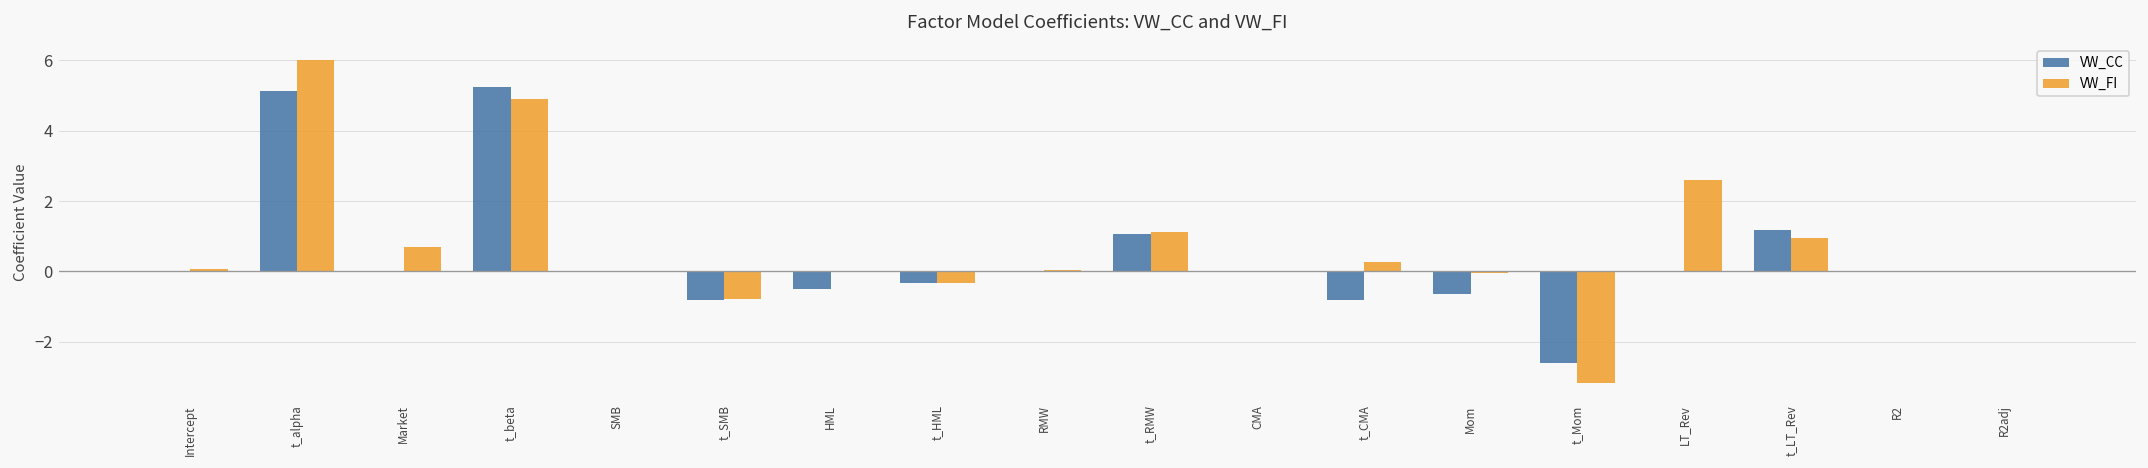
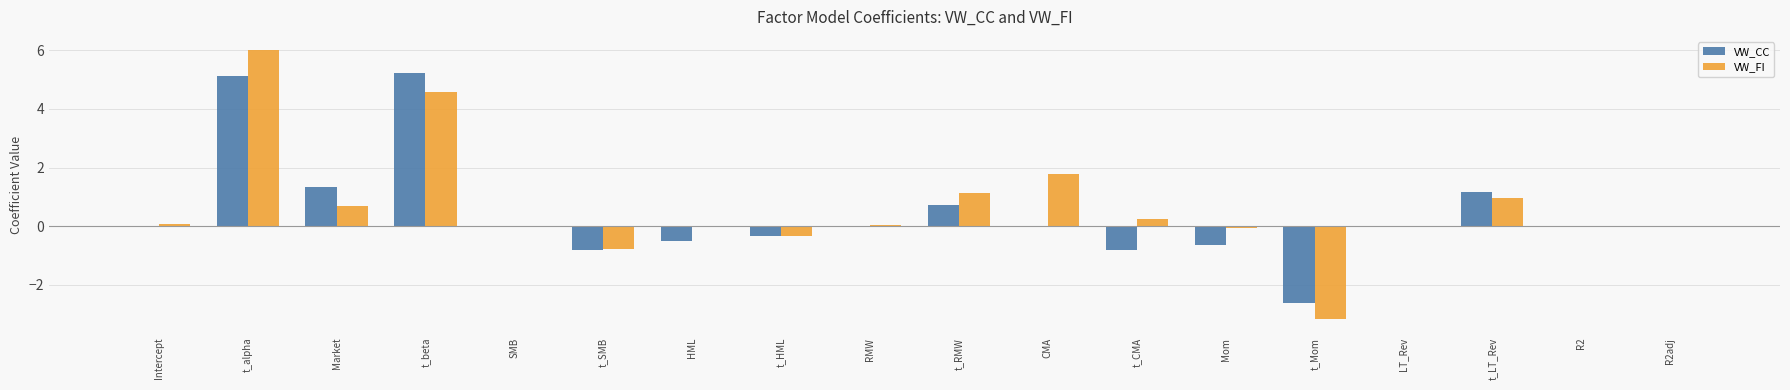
VW_CC, Market: 0.0 -> 1.3
VW_FI, t_beta: 4.9 -> 4.6
VW_CC, t_RMW: 1.1 -> 0.7
VW_FI, CMA: 0.0 -> 1.8
VW_FI, LT_Rev: 2.6 -> 0.0
